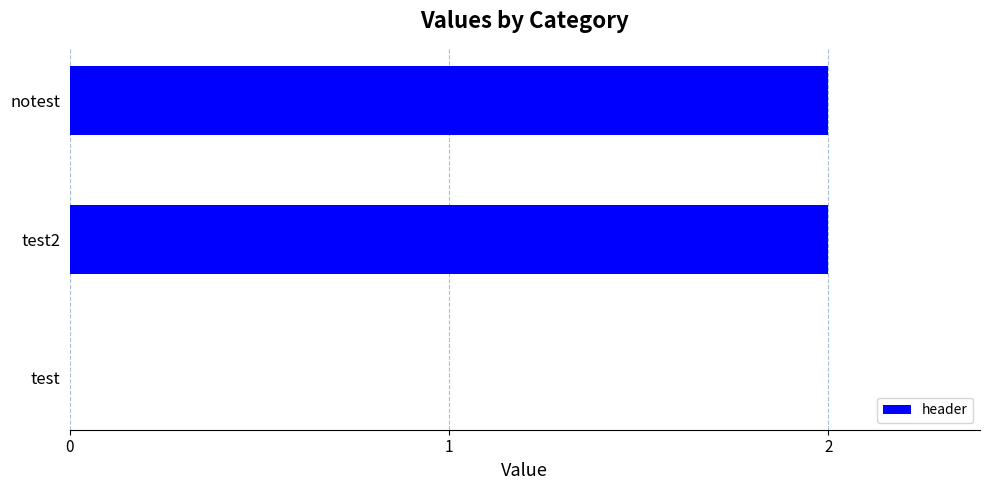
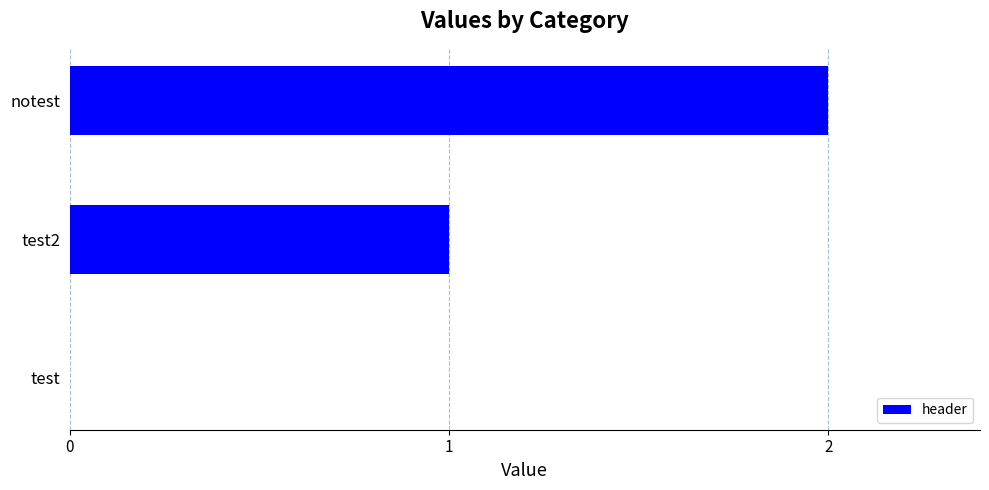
test2: 2 -> 1
